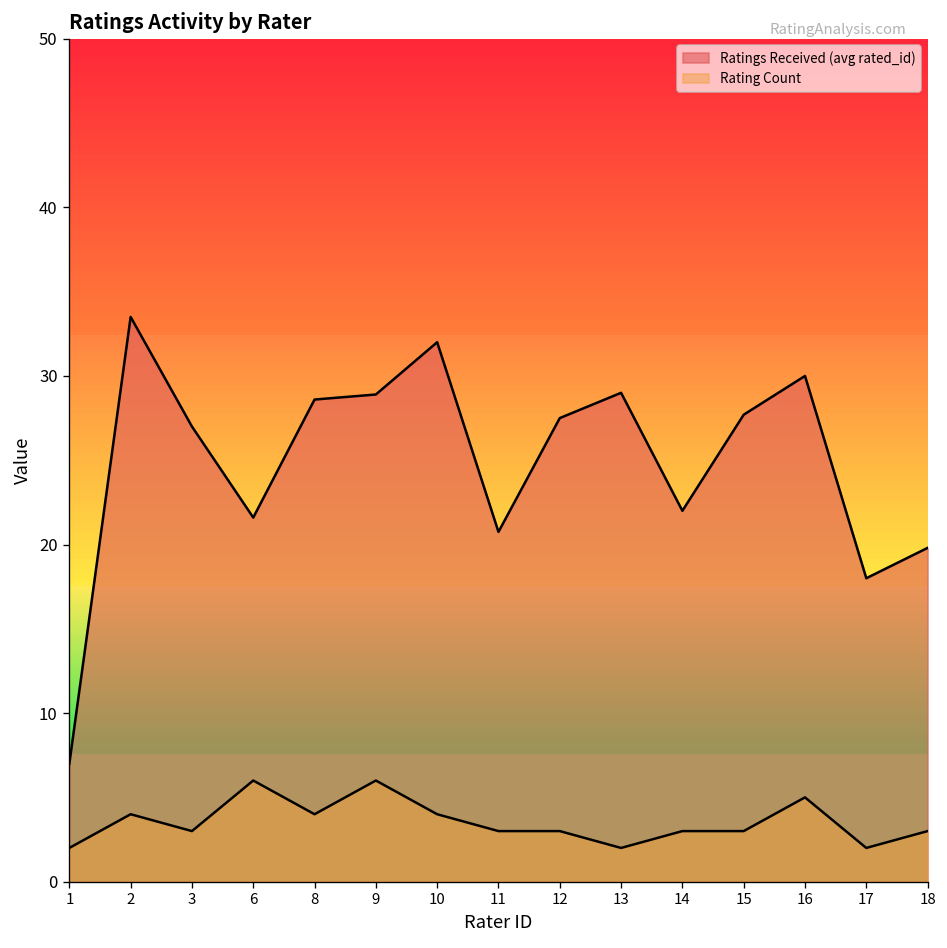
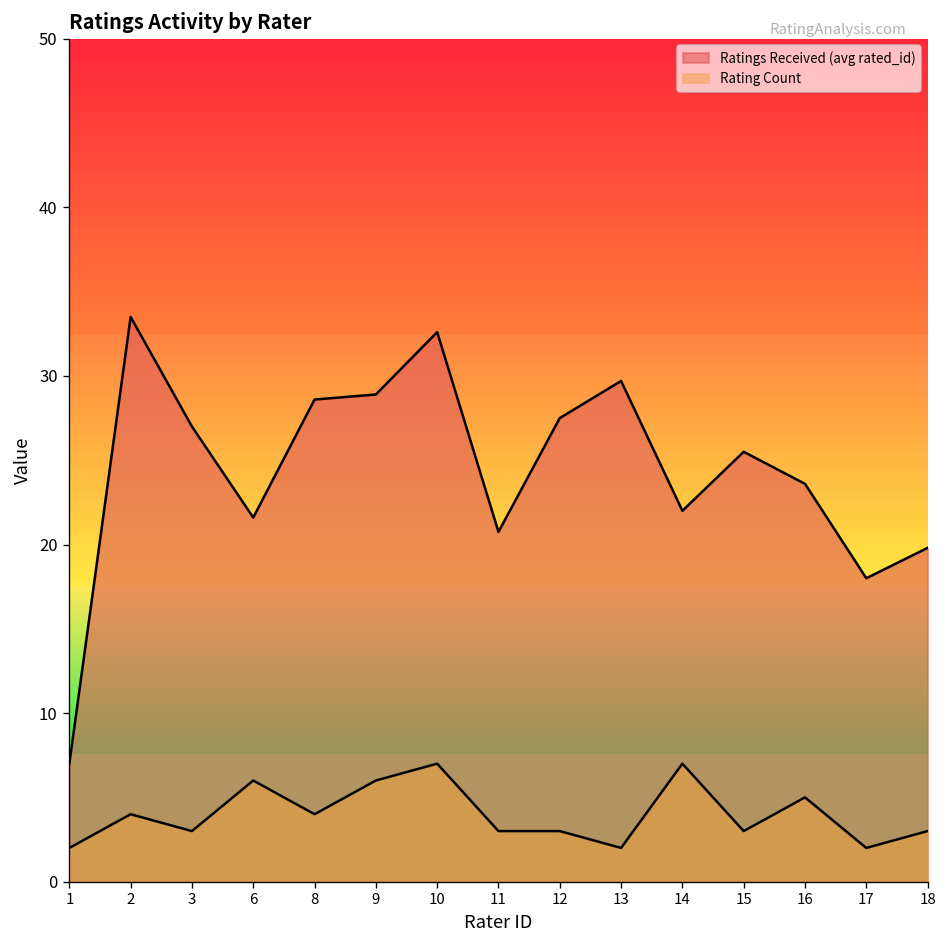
Ratings Received (avg rated_id), 10: 32.0 -> 32.6
Rating Count, 10: 4 -> 7
Ratings Received (avg rated_id), 13: 29.0 -> 29.7
Rating Count, 14: 3 -> 7
Ratings Received (avg rated_id), 15: 27.7 -> 25.5
Ratings Received (avg rated_id), 16: 30.0 -> 23.6
